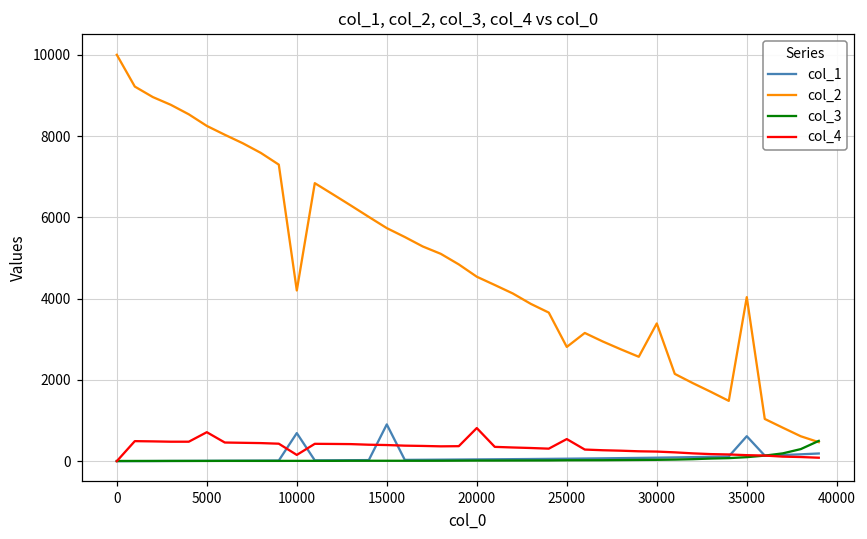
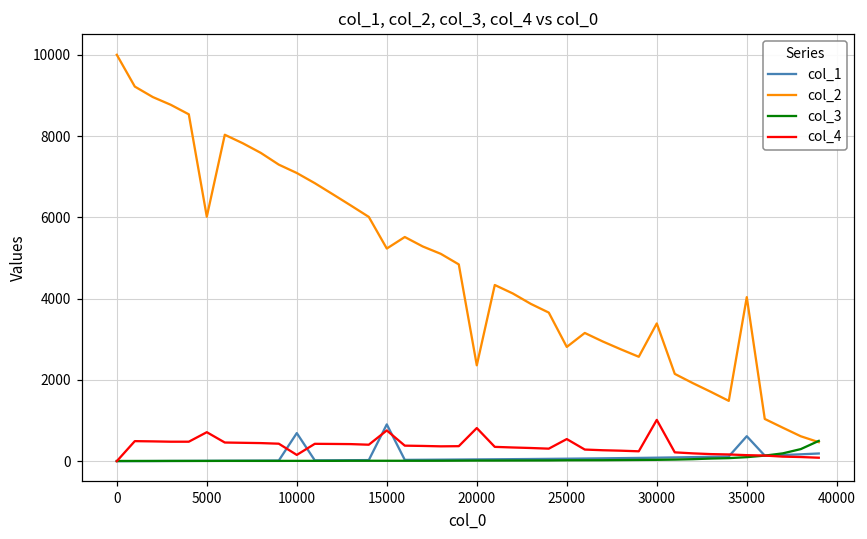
col_2, 5000: 8300 -> 6000
col_2, 10000: 4200 -> 7100
col_2, 15000: 5700 -> 5200
col_4, 15000: 400 -> 800
col_2, 20000: 4500 -> 2400
col_4, 30000: 200 -> 1000
